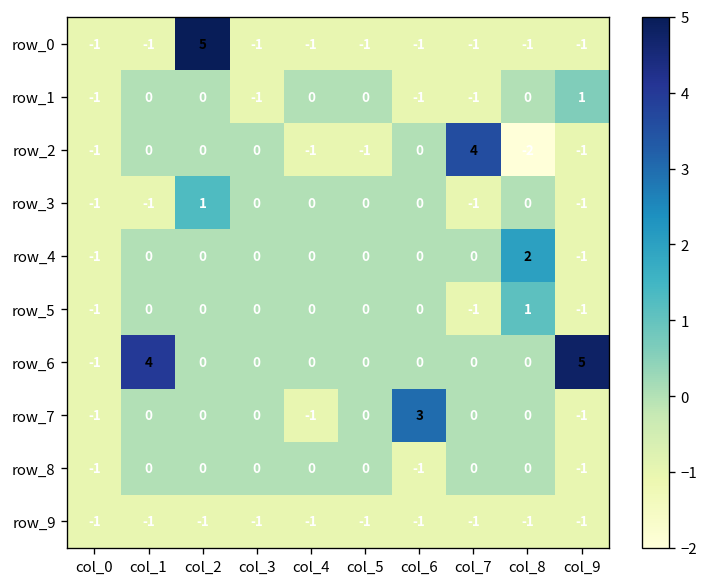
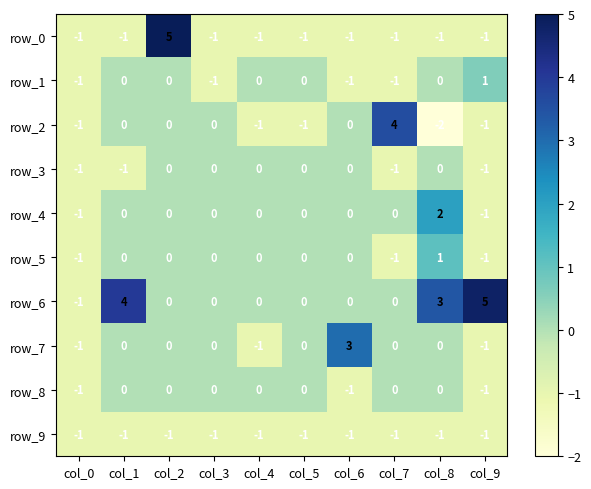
row_3, col_2: 1 -> 0
row_6, col_8: 0 -> 3
